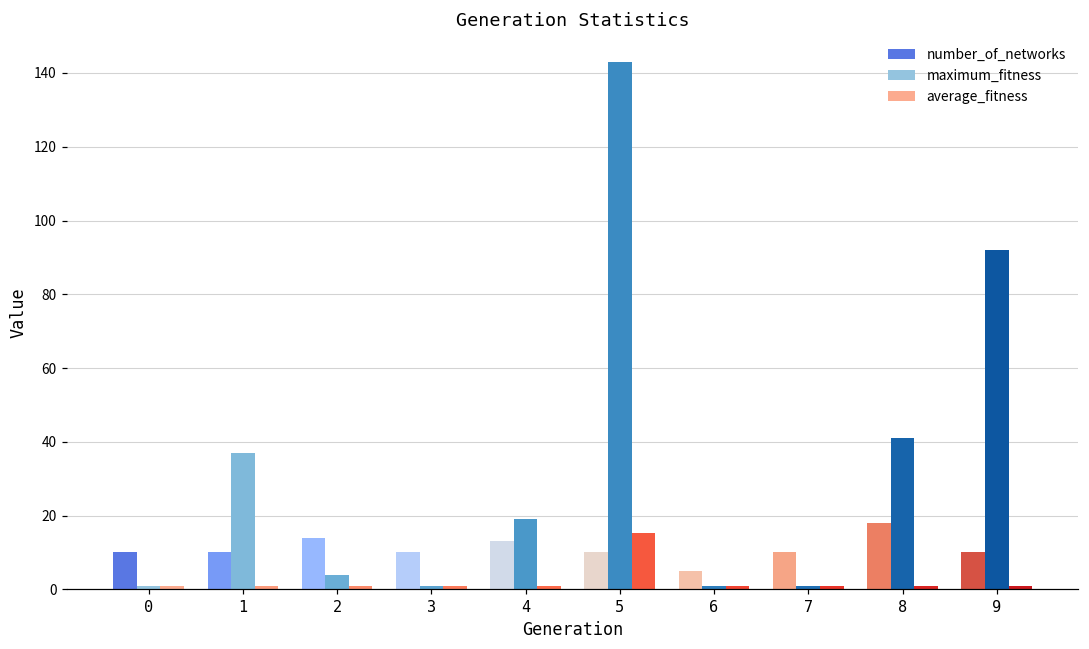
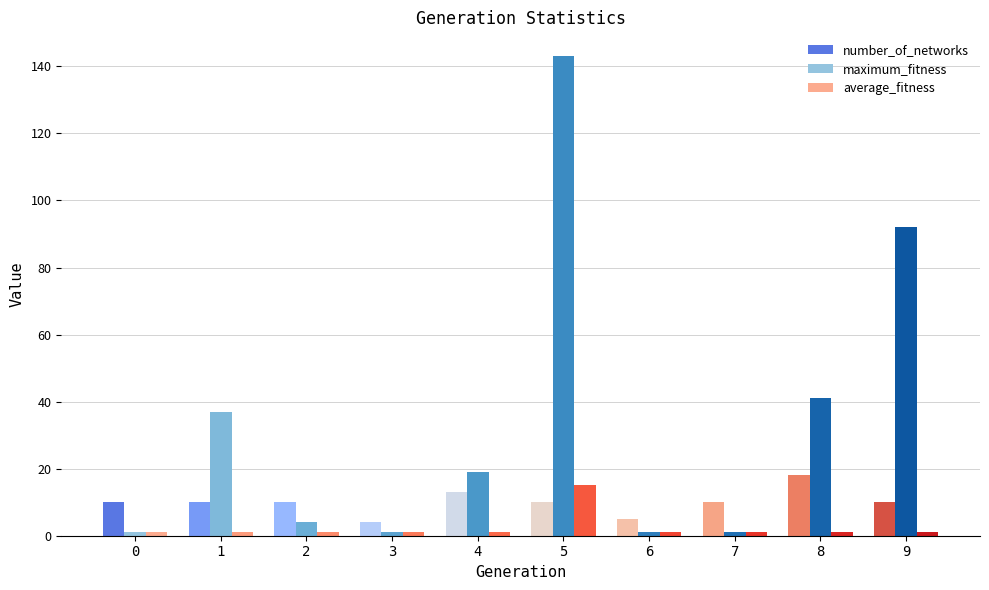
number_of_networks, 2: 14 -> 10
number_of_networks, 3: 10 -> 4
